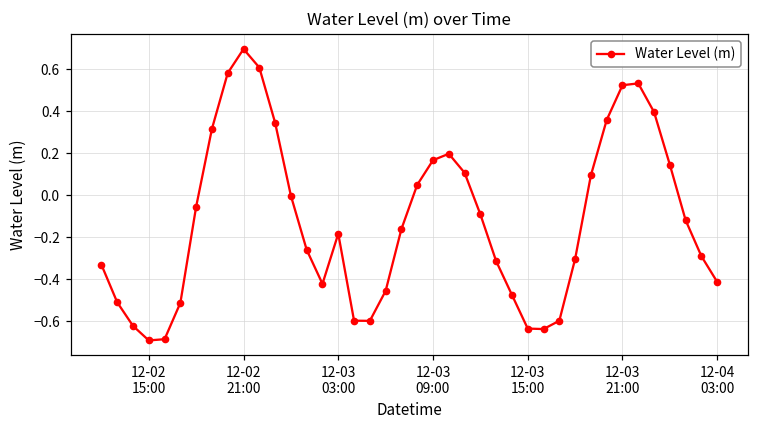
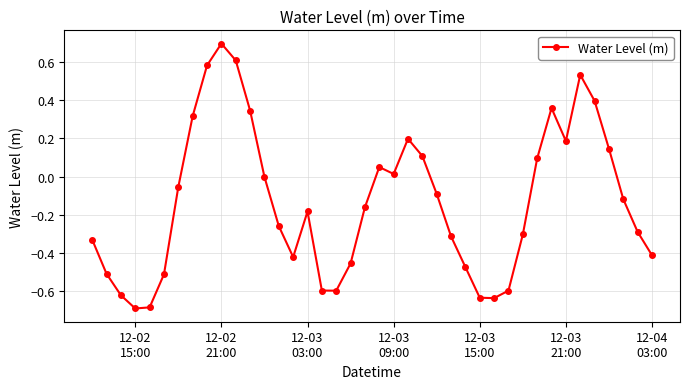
12-03 09:00: 0.17 -> 0.01
12-03 21:00: 0.52 -> 0.19
